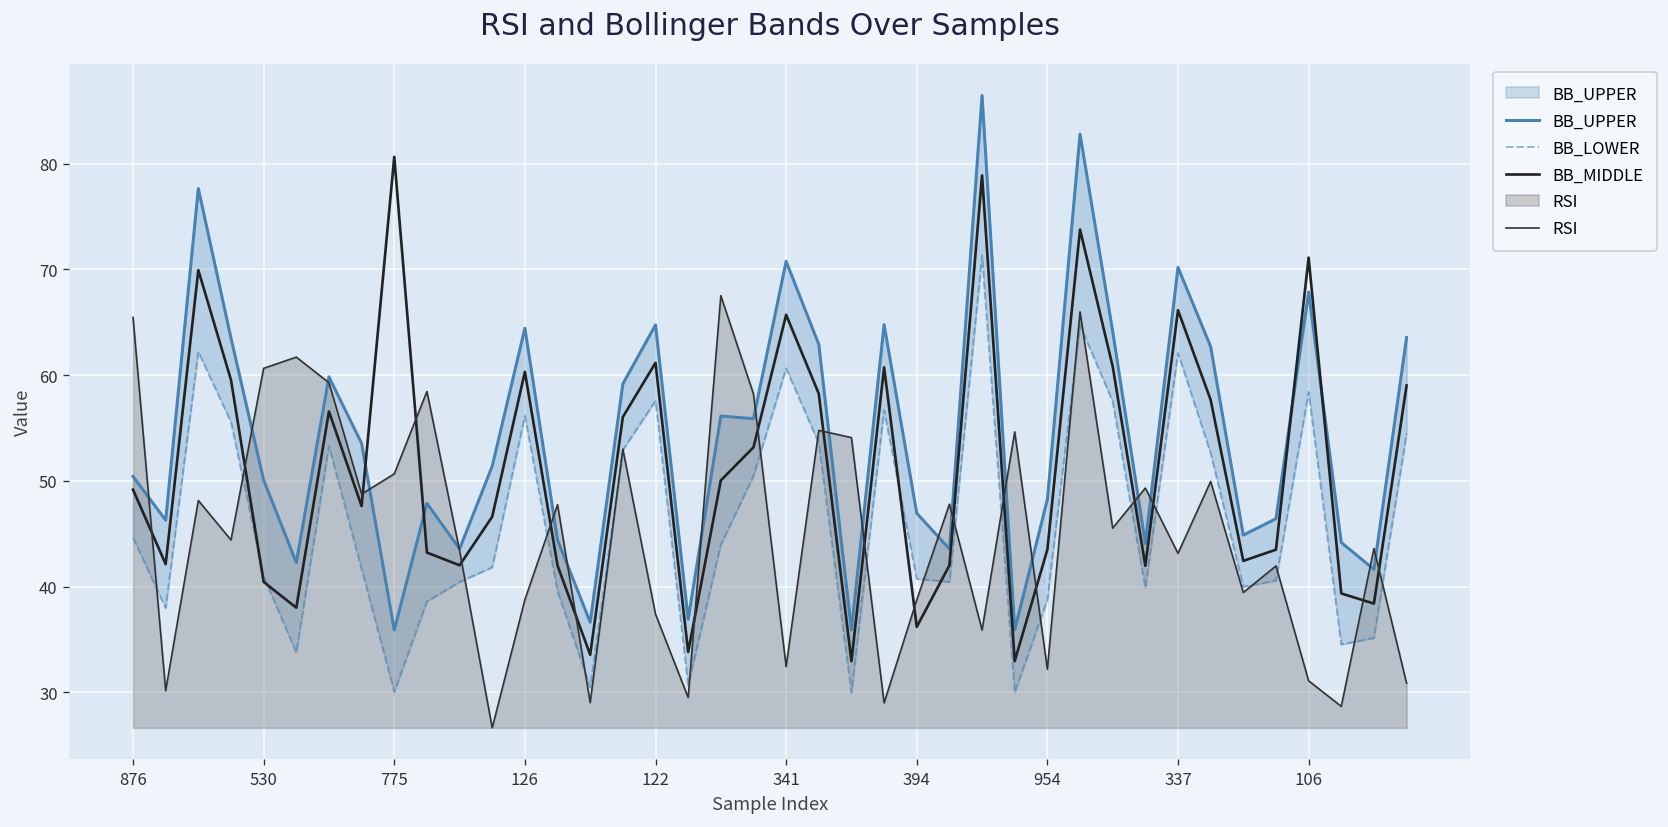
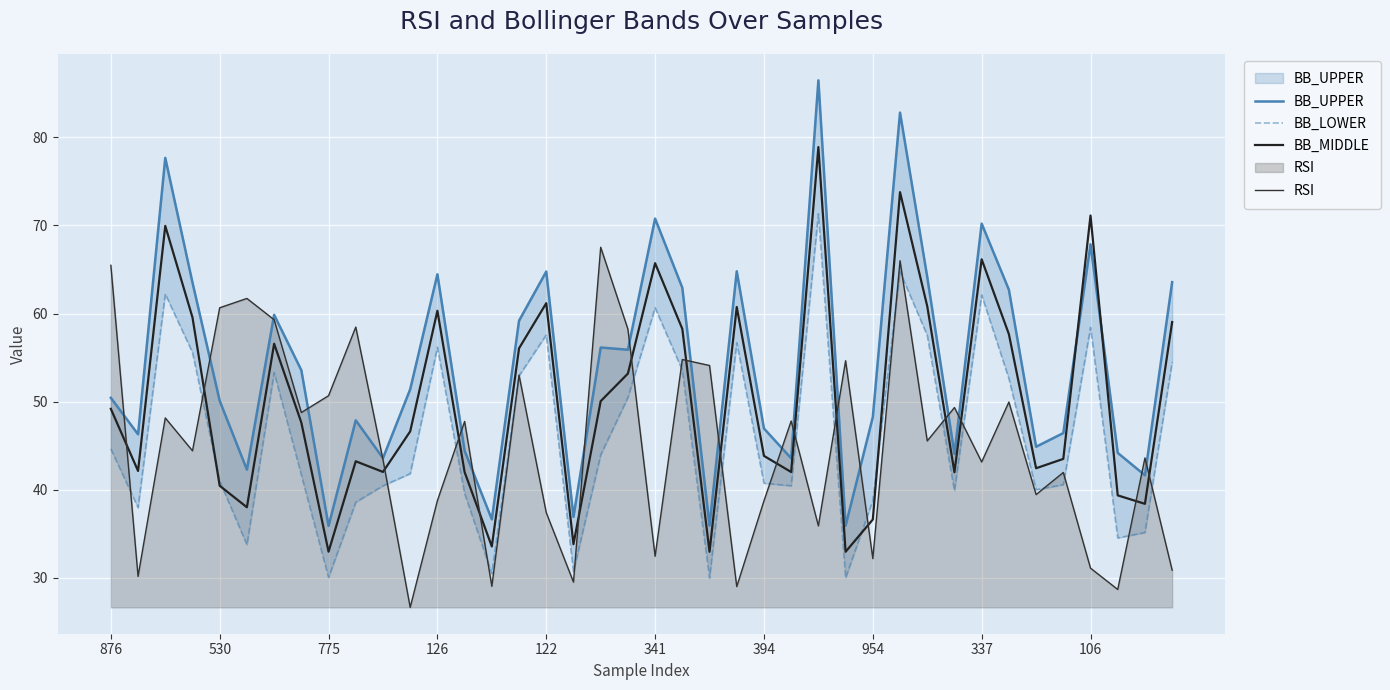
BB_MIDDLE, 775: 81 -> 33
BB_MIDDLE, 394: 36 -> 44
BB_MIDDLE, 954: 44 -> 37
